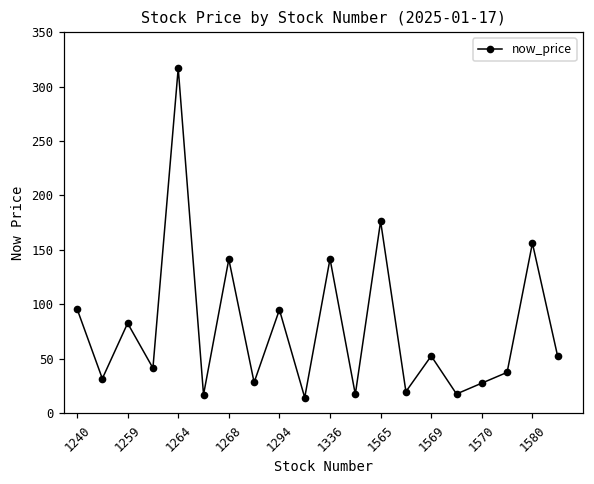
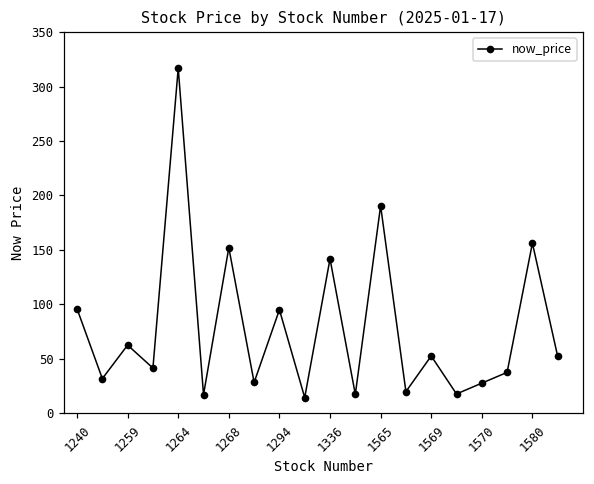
1259: 80 -> 60
1268: 140 -> 150
1565: 180 -> 190
